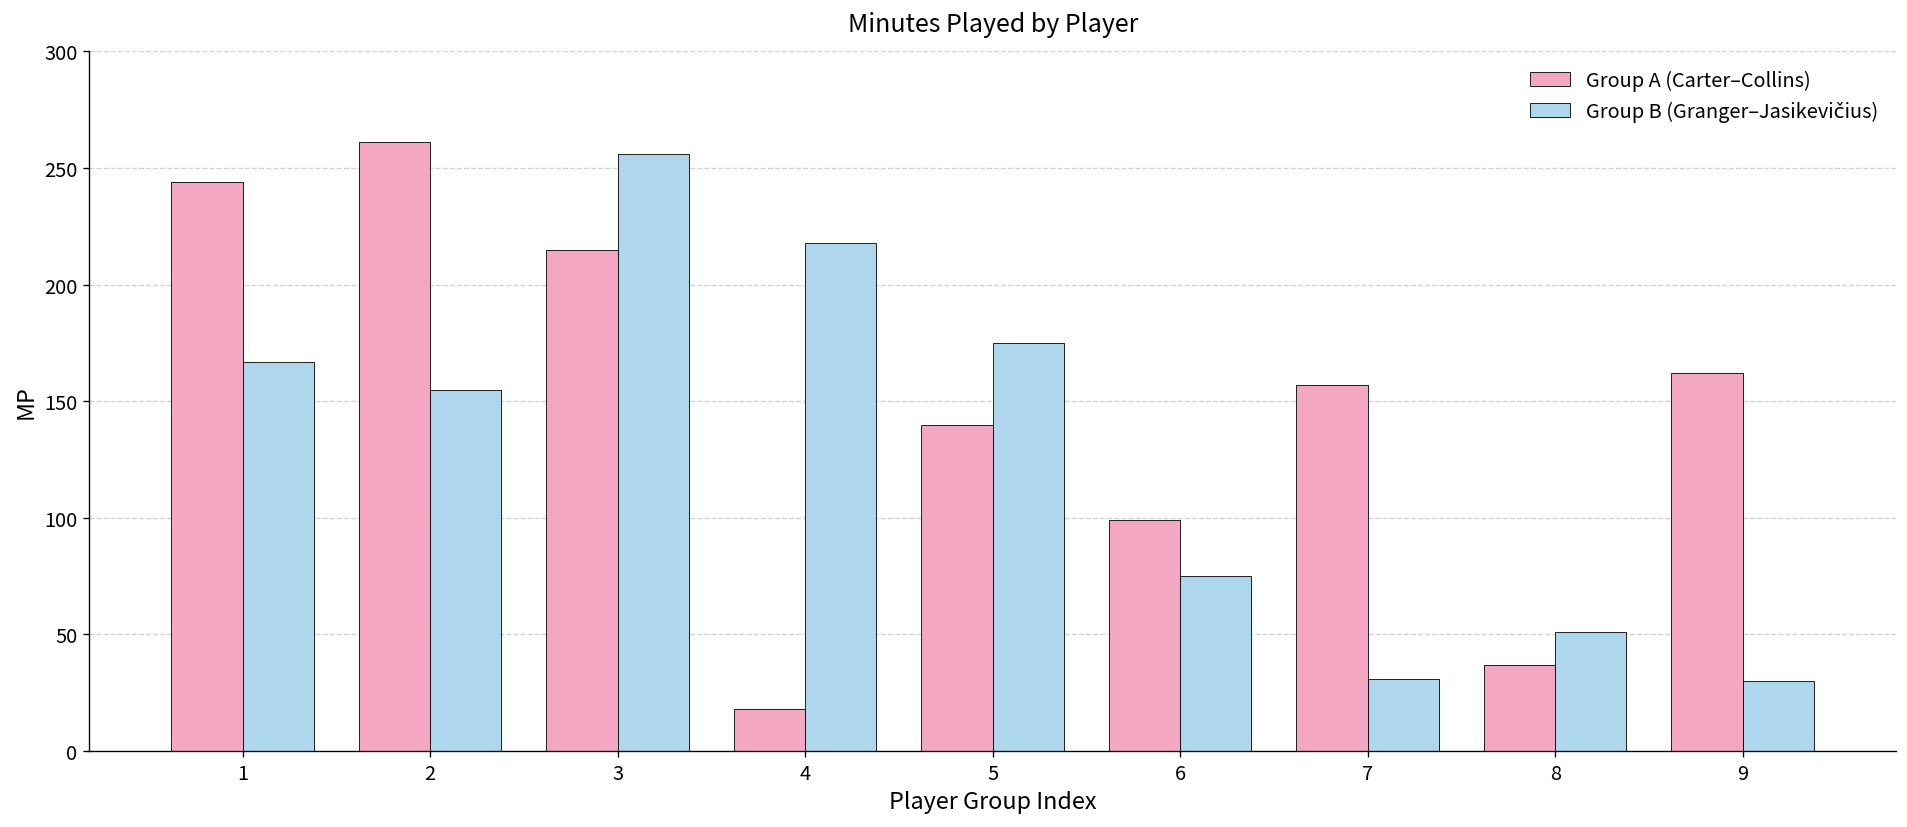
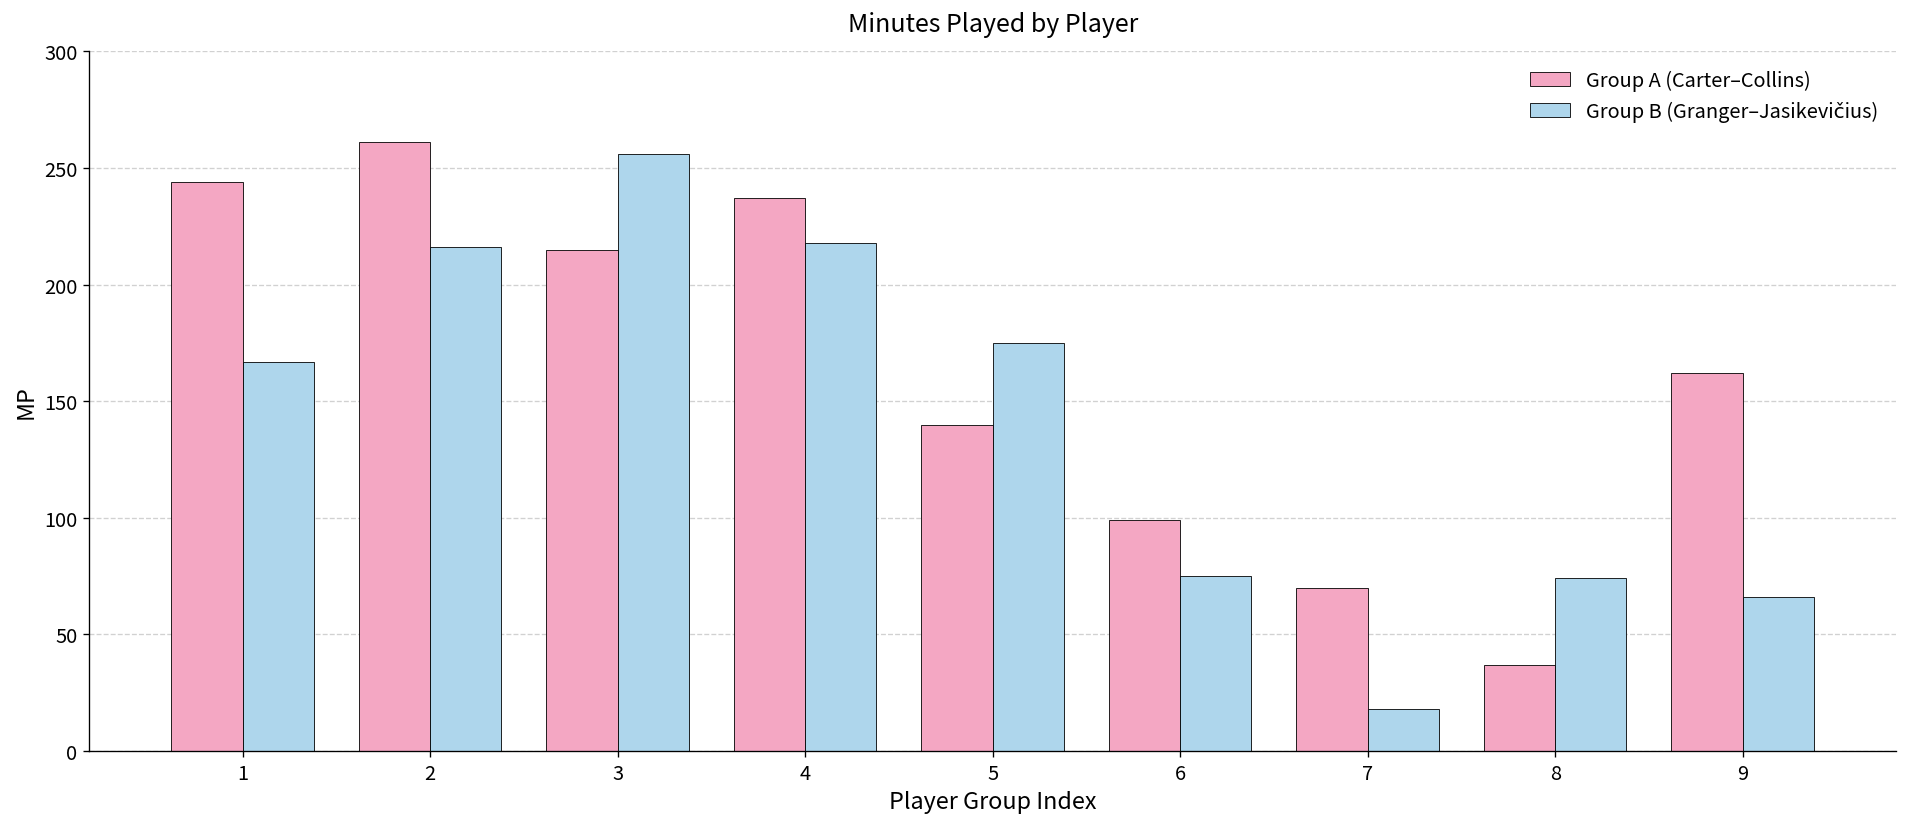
Group B (Granger–Jasikevičius), 2: 155 -> 216
Group A (Carter–Collins), 4: 18 -> 237
Group A (Carter–Collins), 7: 157 -> 70
Group B (Granger–Jasikevičius), 7: 31 -> 18
Group B (Granger–Jasikevičius), 8: 51 -> 74
Group B (Granger–Jasikevičius), 9: 30 -> 66
